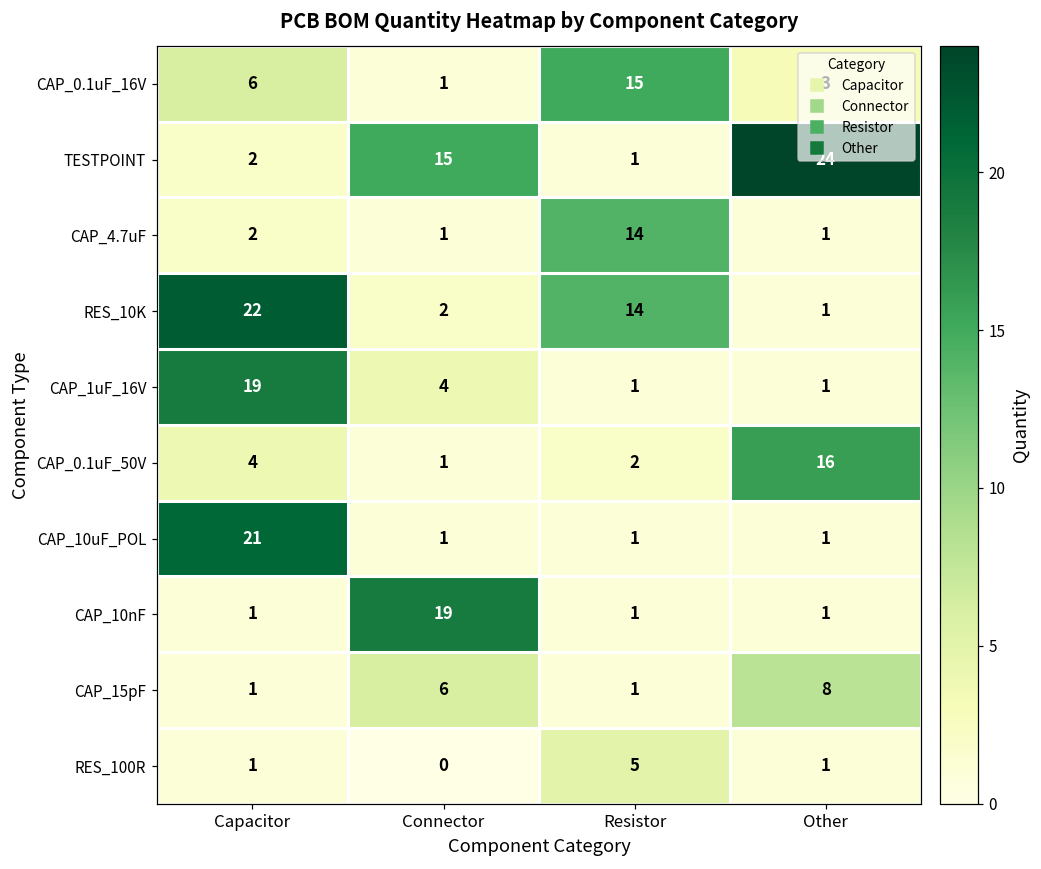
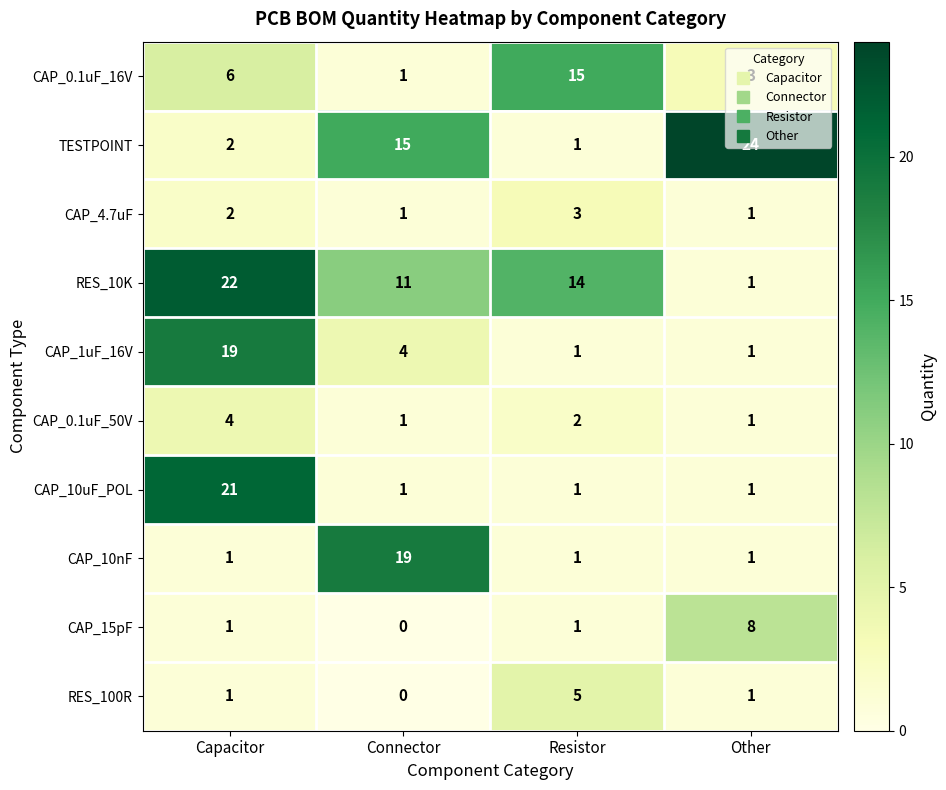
CAP_4.7uF, Resistor: 14 -> 3
RES_10K, Connector: 2 -> 11
CAP_0.1uF_50V, Other: 16 -> 1
CAP_15pF, Connector: 6 -> 0
